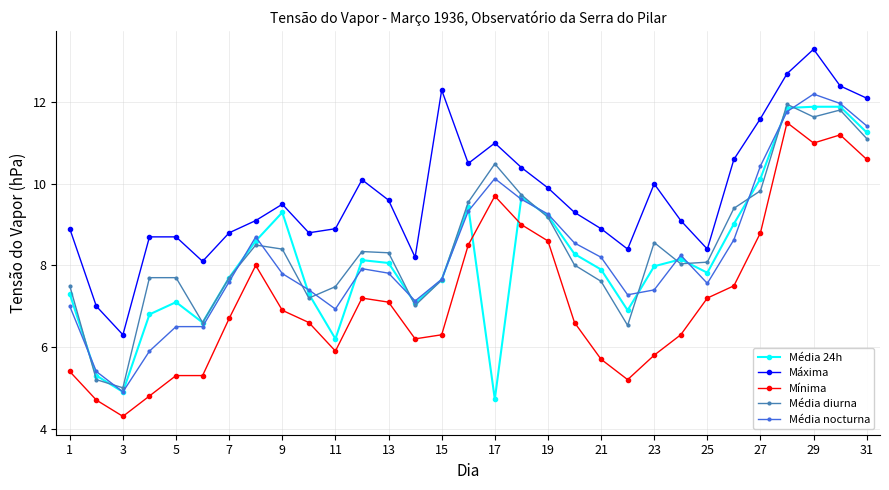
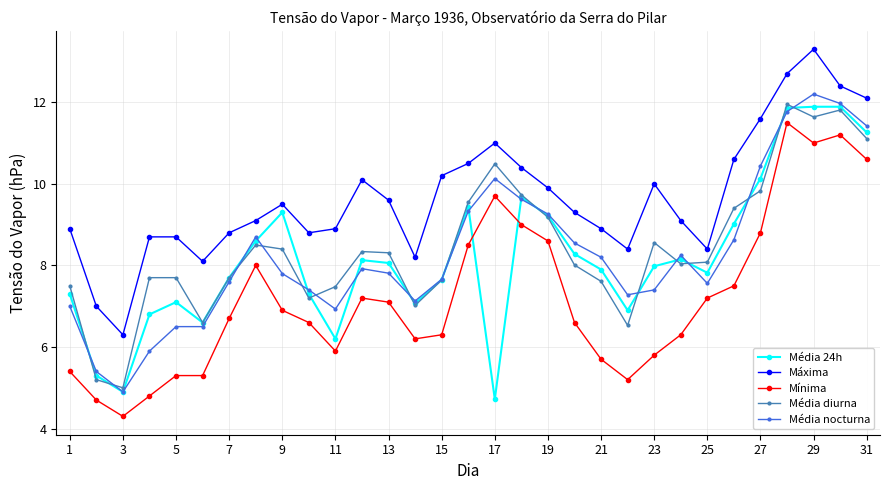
Máxima, 15: 12.3 -> 10.2
